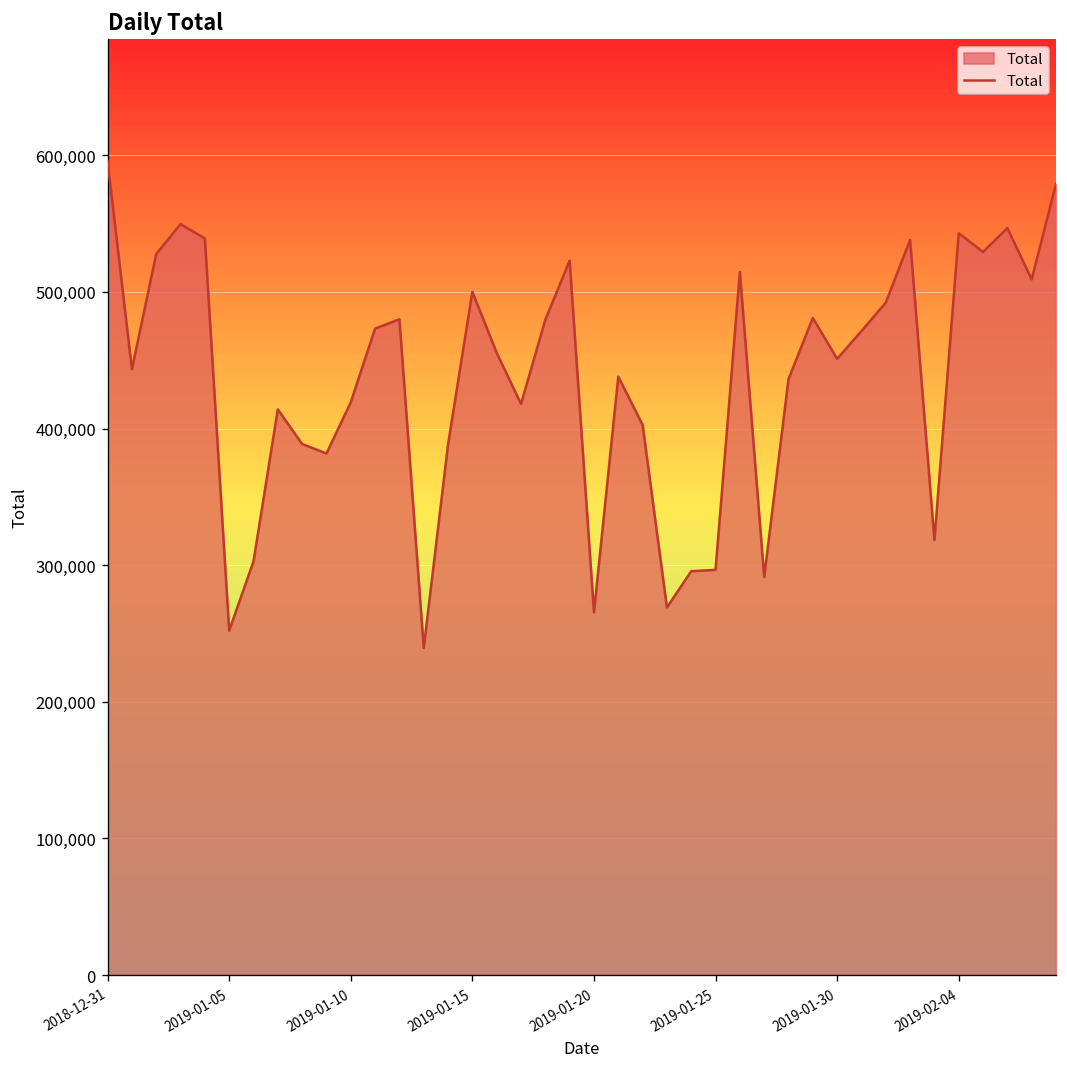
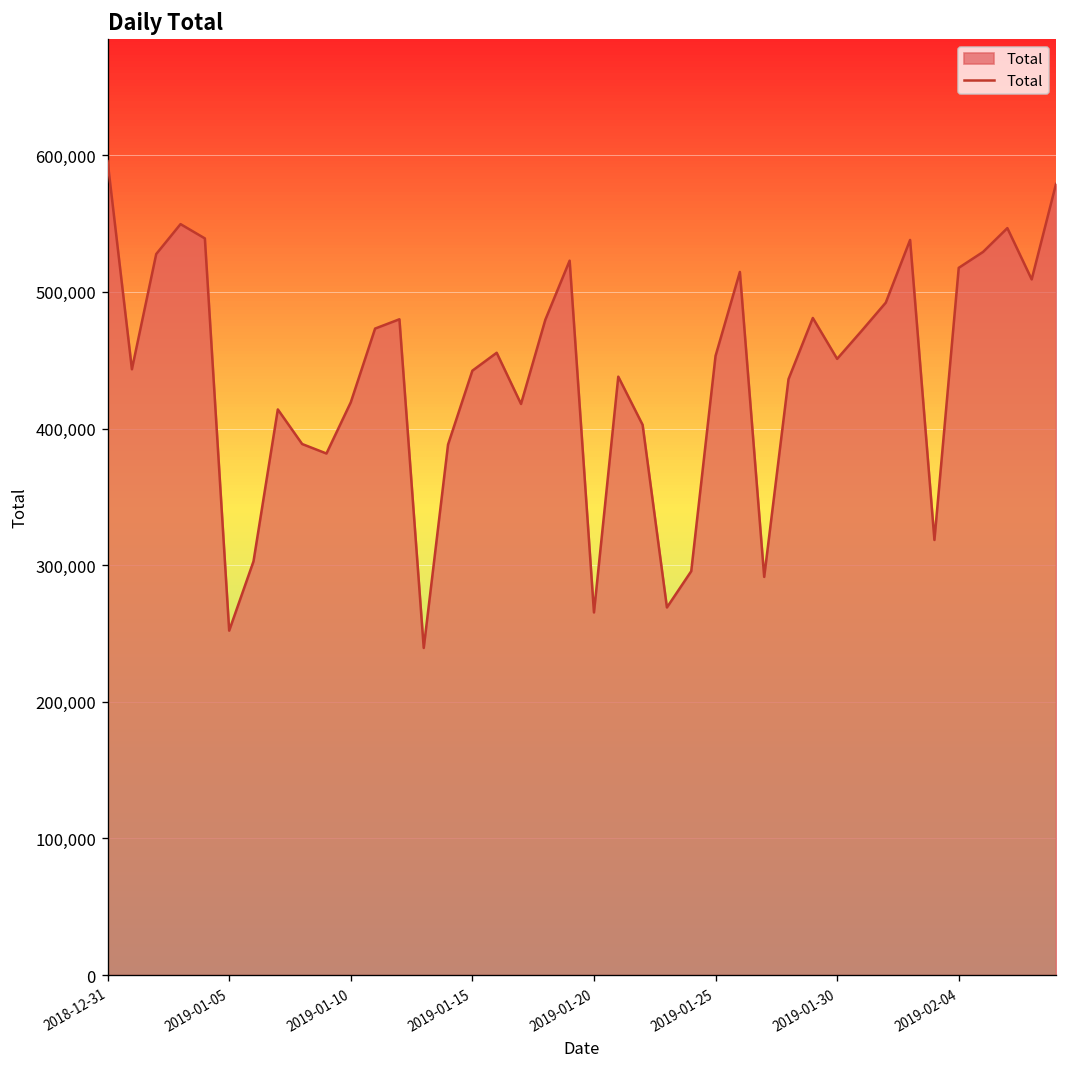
2019-01-15: 500,000 -> 442,000
2019-01-25: 297,000 -> 453,000
2019-02-04: 543,000 -> 518,000
